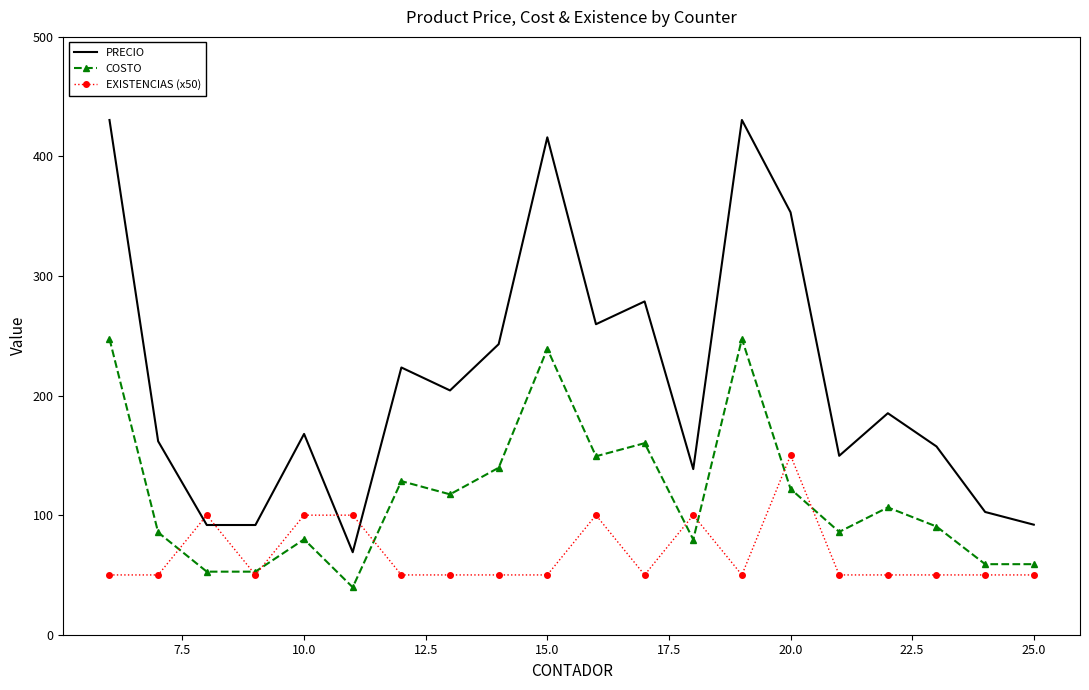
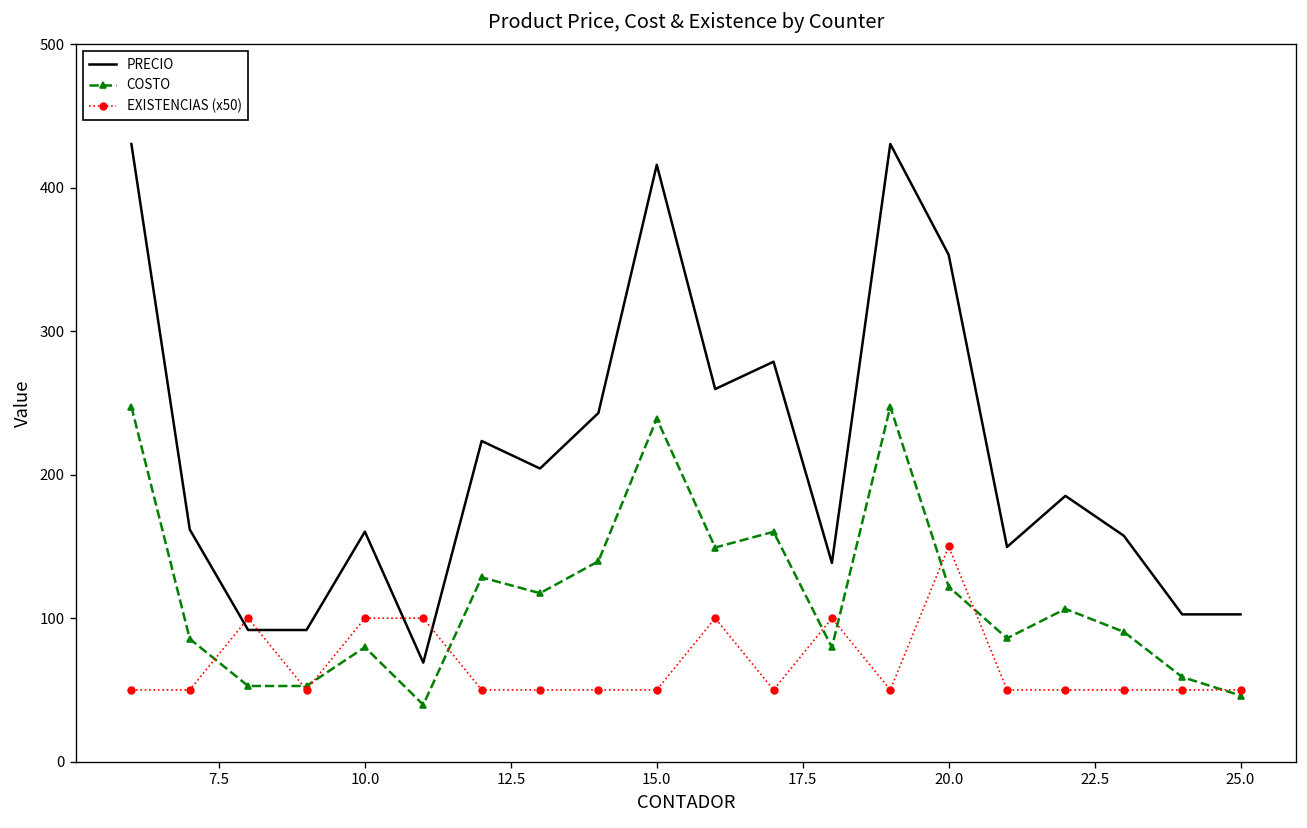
PRECIO, 10.0: 168 -> 160
PRECIO, 25.0: 92 -> 103
COSTO, 25.0: 59 -> 46
